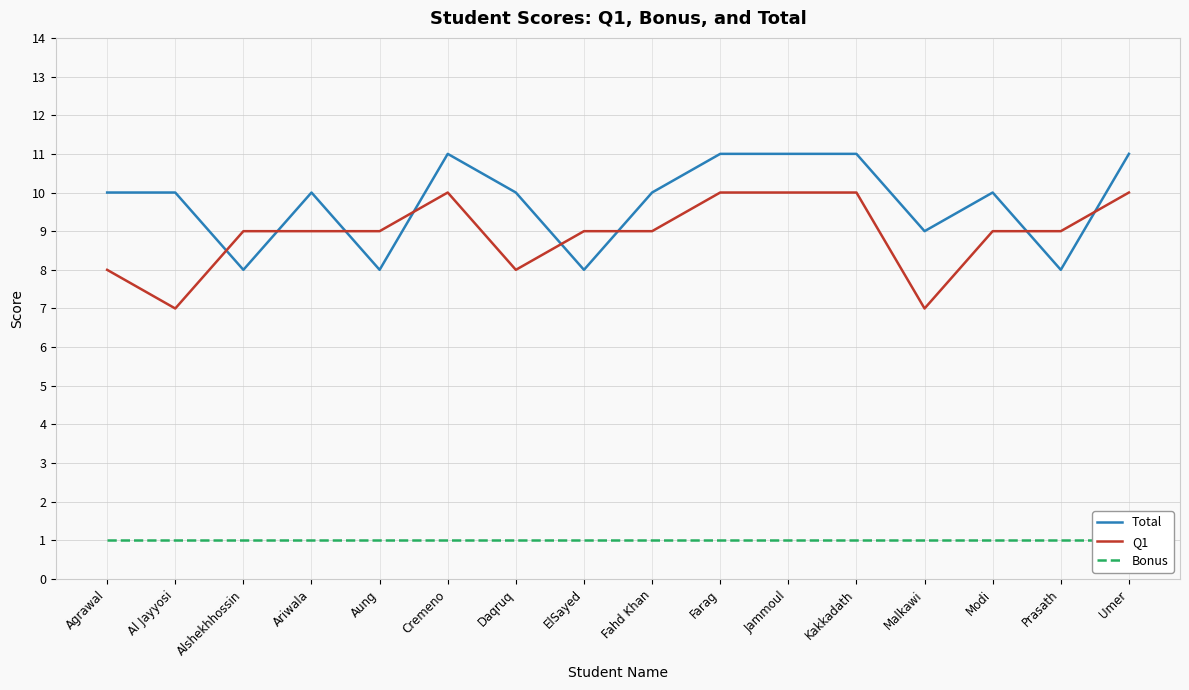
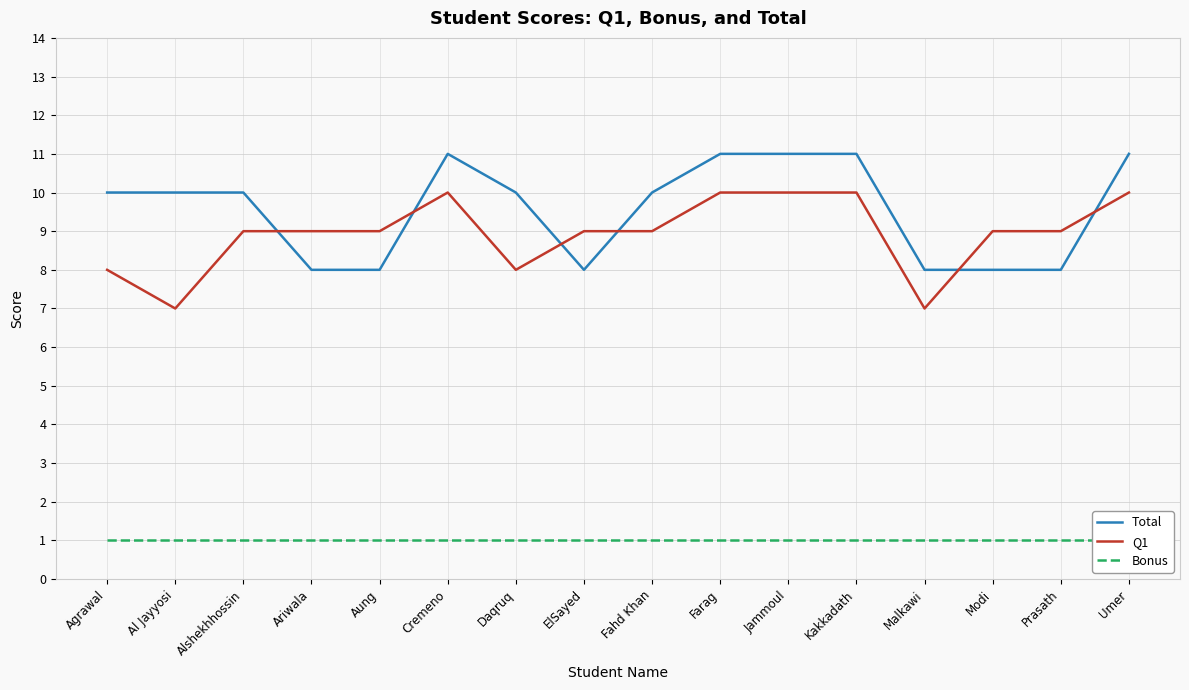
Total, Alshekhhossin: 8 -> 10
Total, Ariwala: 10 -> 8
Total, Malkawi: 9 -> 8
Total, Modi: 10 -> 8
